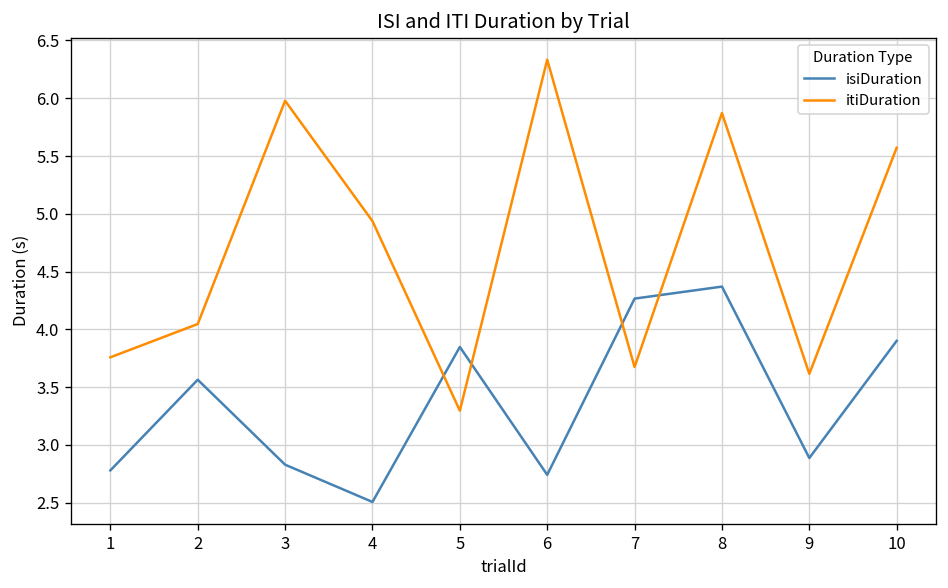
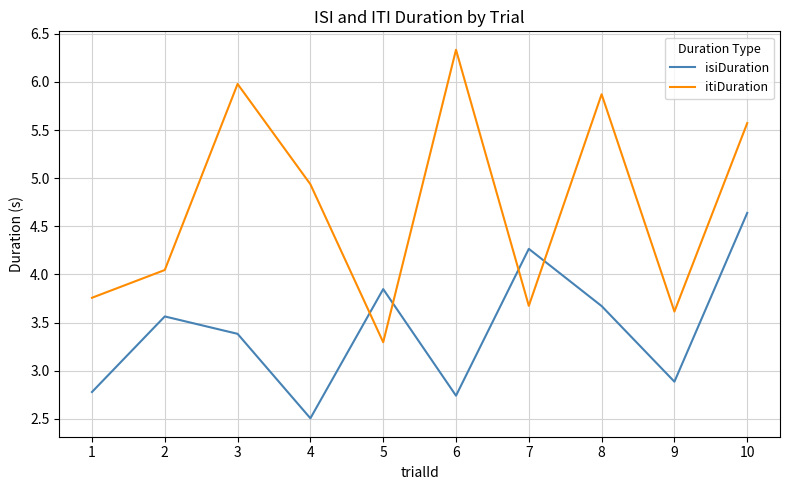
isiDuration, 3: 2.8 -> 3.4
isiDuration, 8: 4.4 -> 3.7
isiDuration, 10: 3.9 -> 4.6
